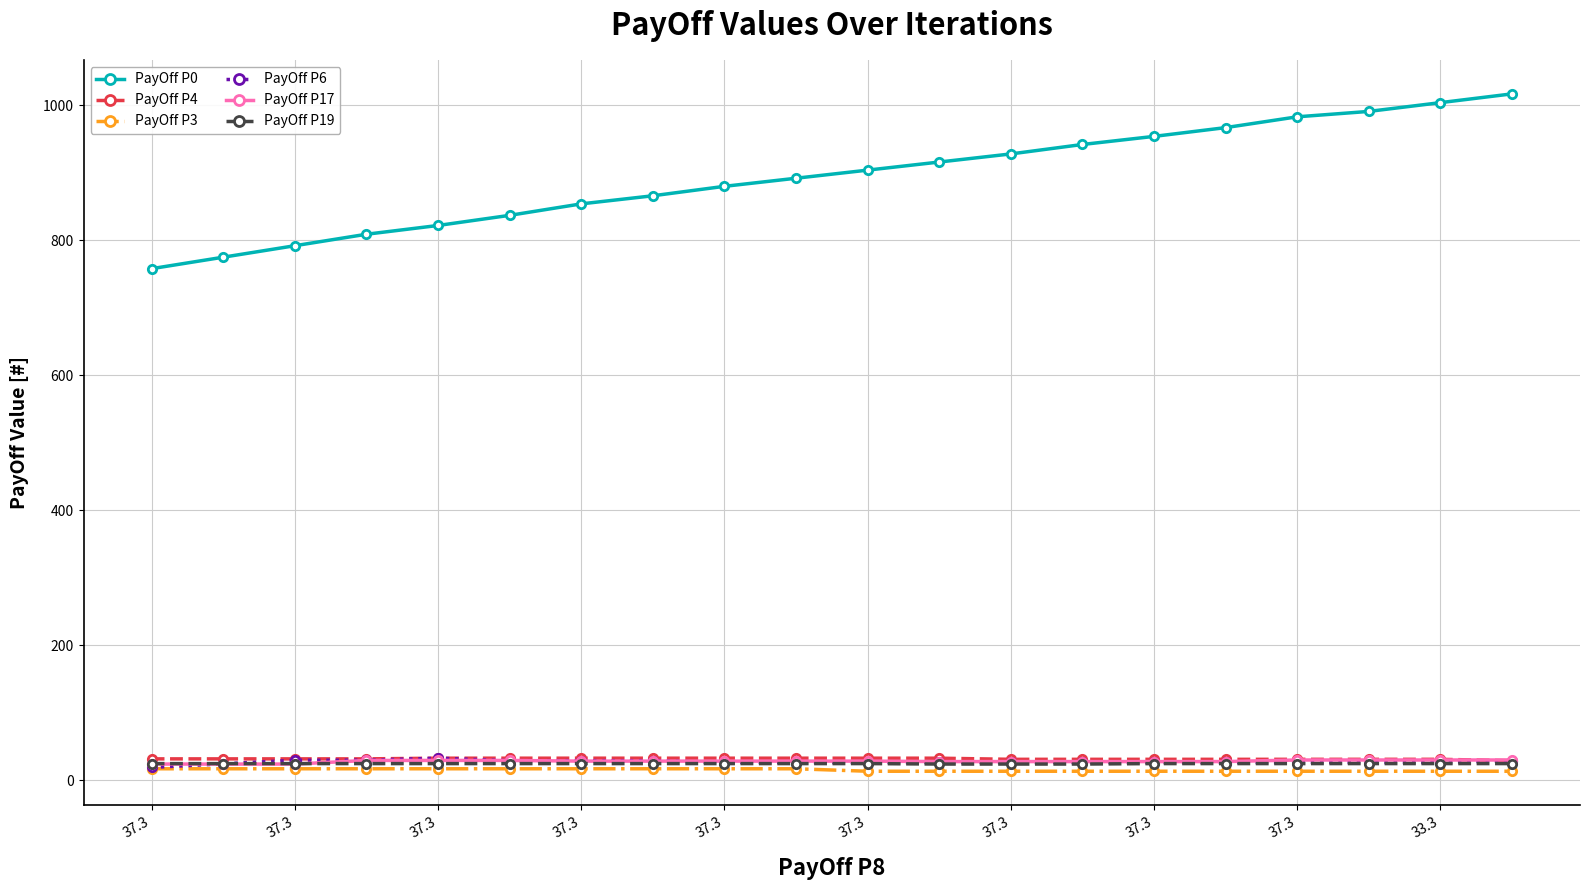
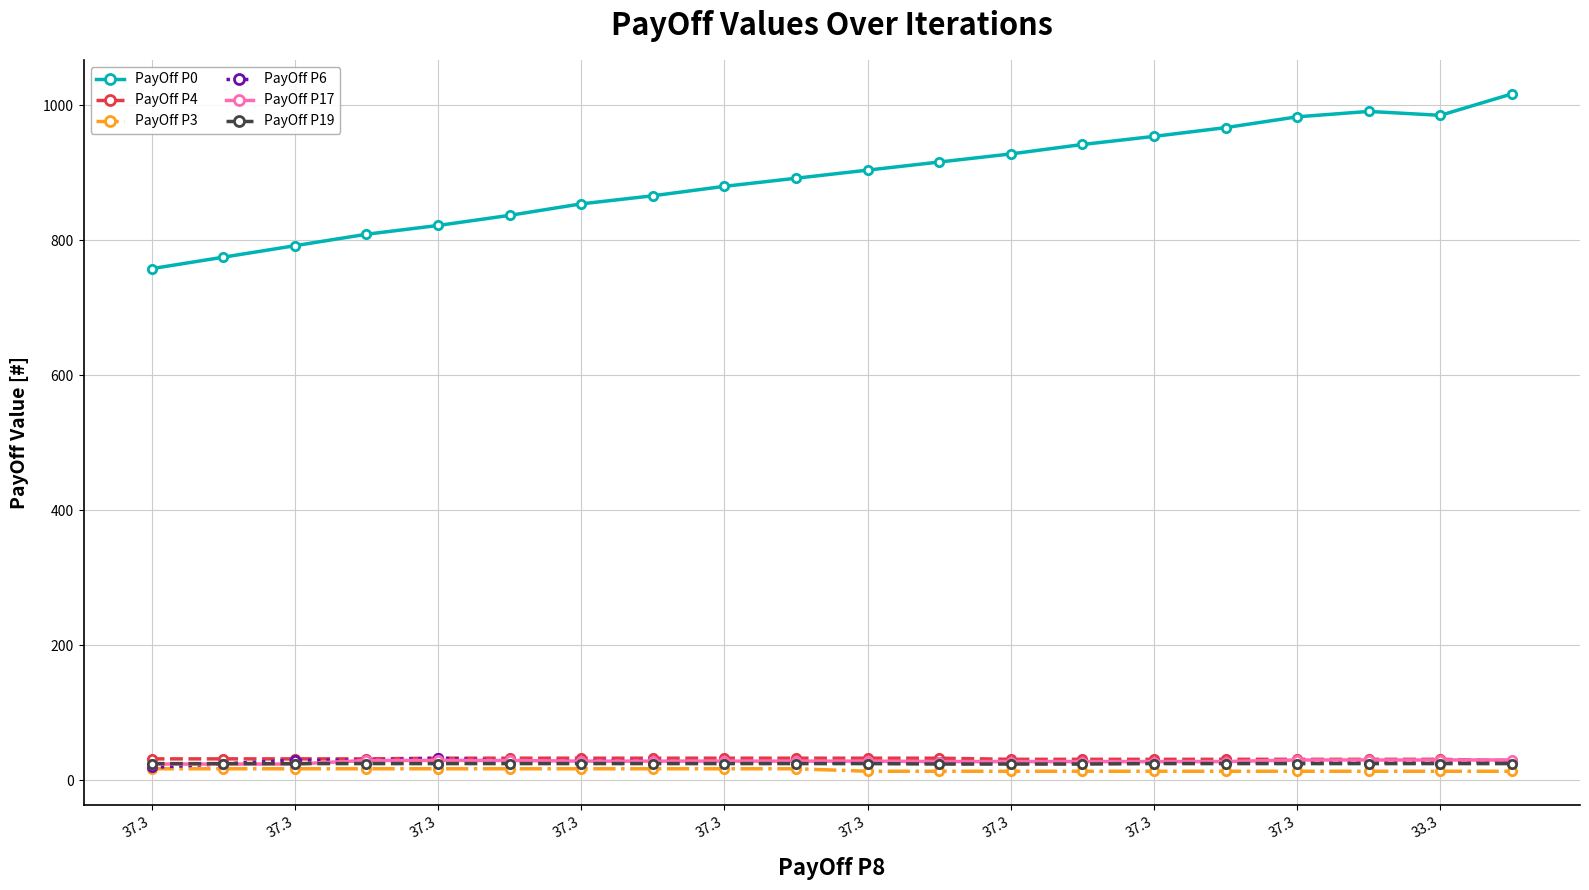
PayOff P0, 33.3: 1000 -> 990
